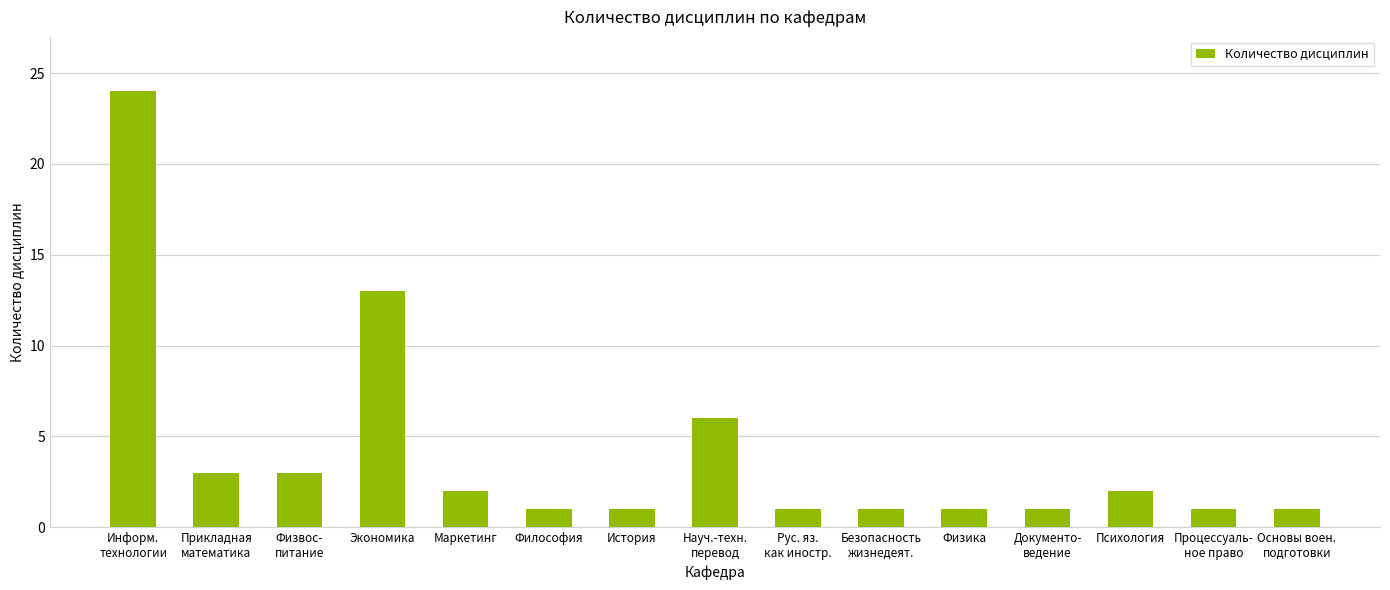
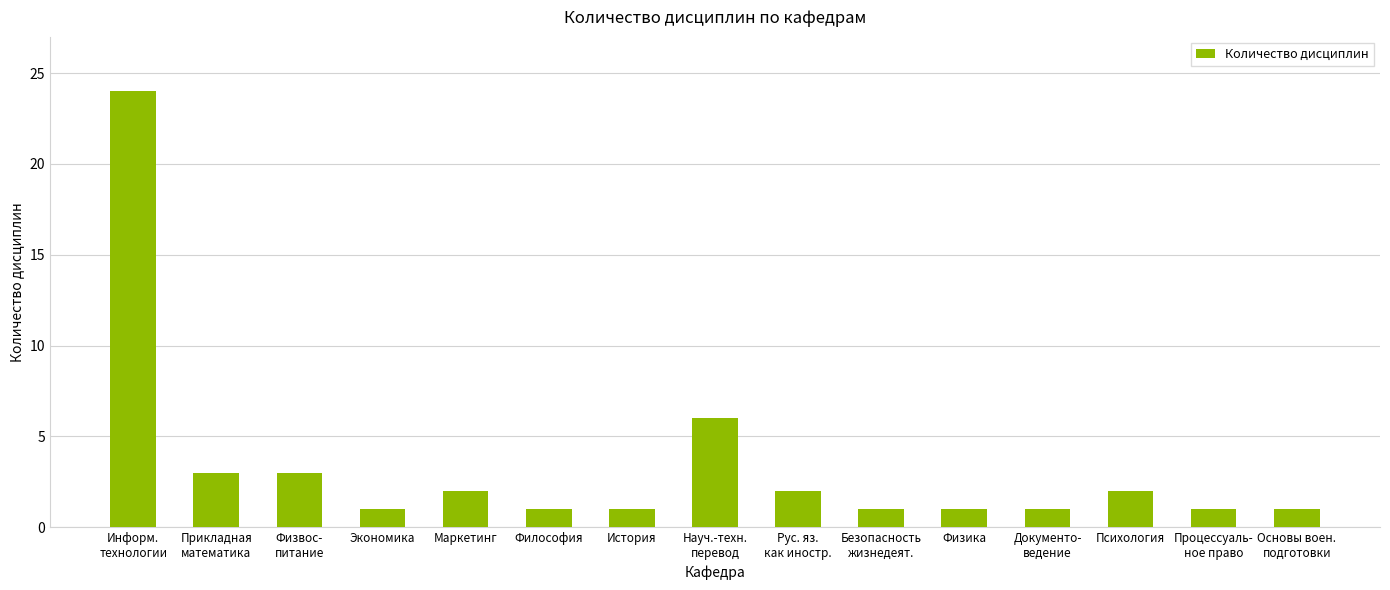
Экономика: 13 -> 1
Рус. яз. как иностр.: 1 -> 2
